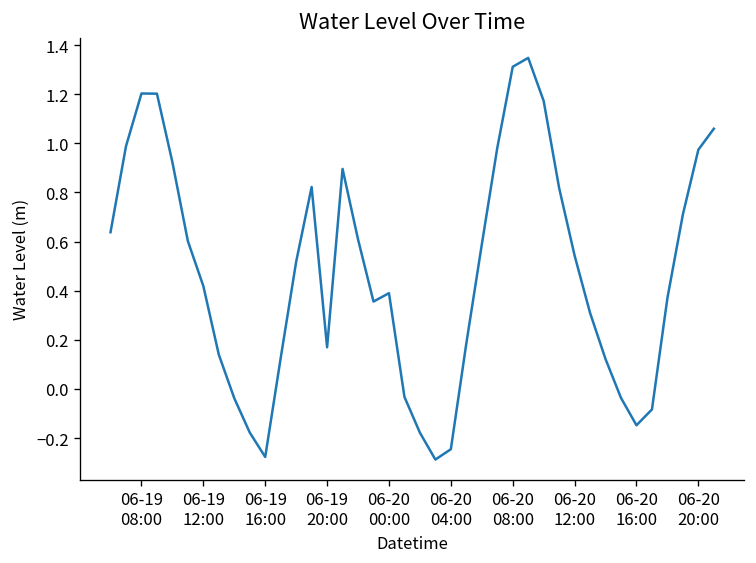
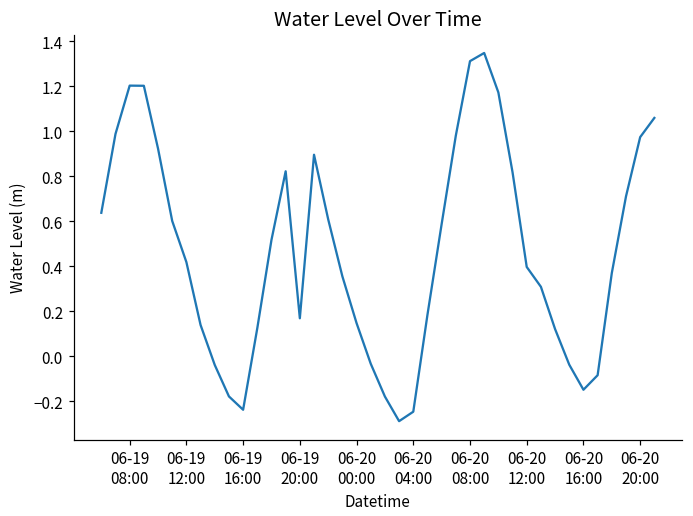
06-19 16:00: -0.28 -> -0.24
06-20 00:00: 0.39 -> 0.15
06-20 12:00: 0.54 -> 0.40
